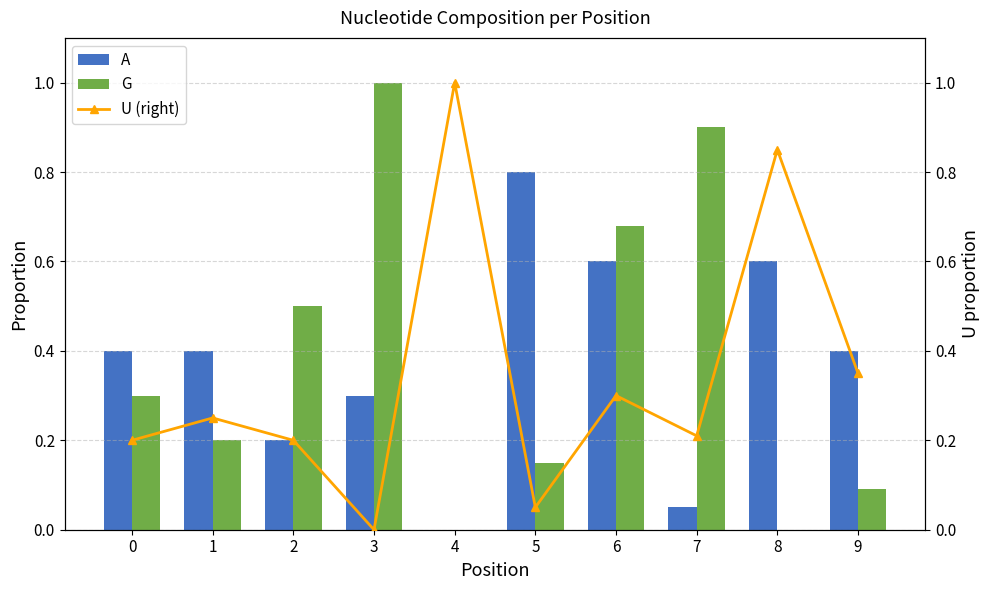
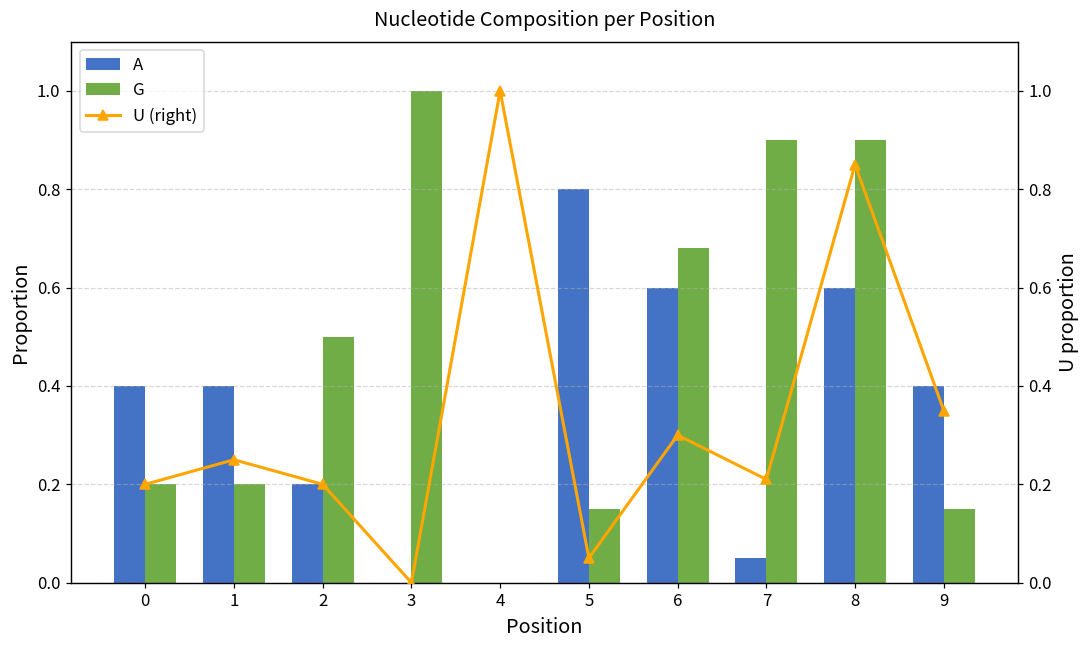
G, 0: 0.3 -> 0.2
A, 3: 0.3 -> 0.0
G, 8: 0.0 -> 0.9
G, 9: 0.09 -> 0.15
